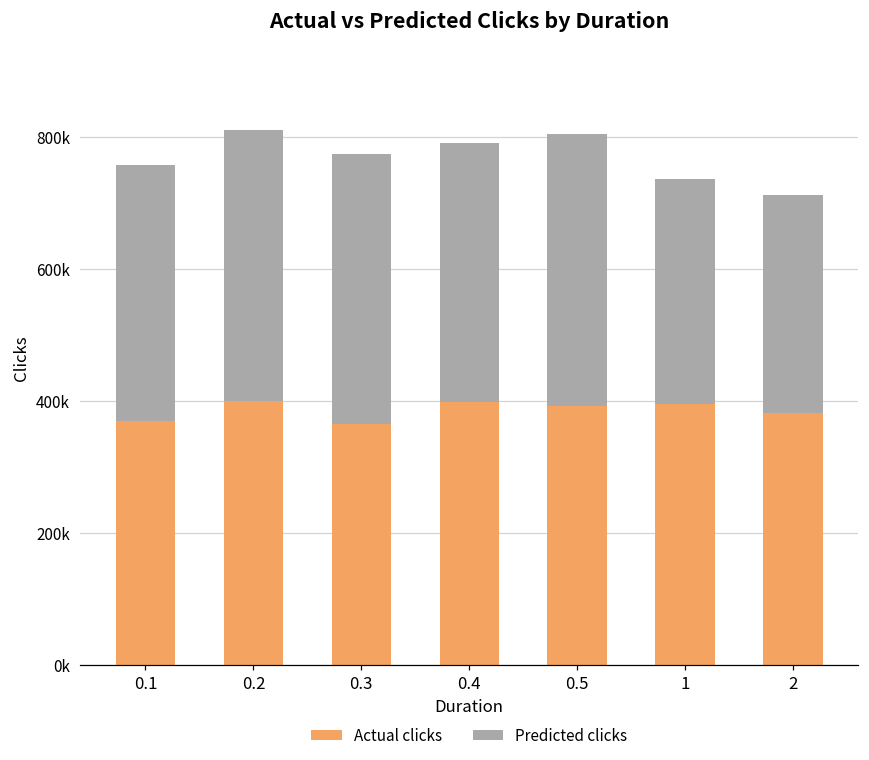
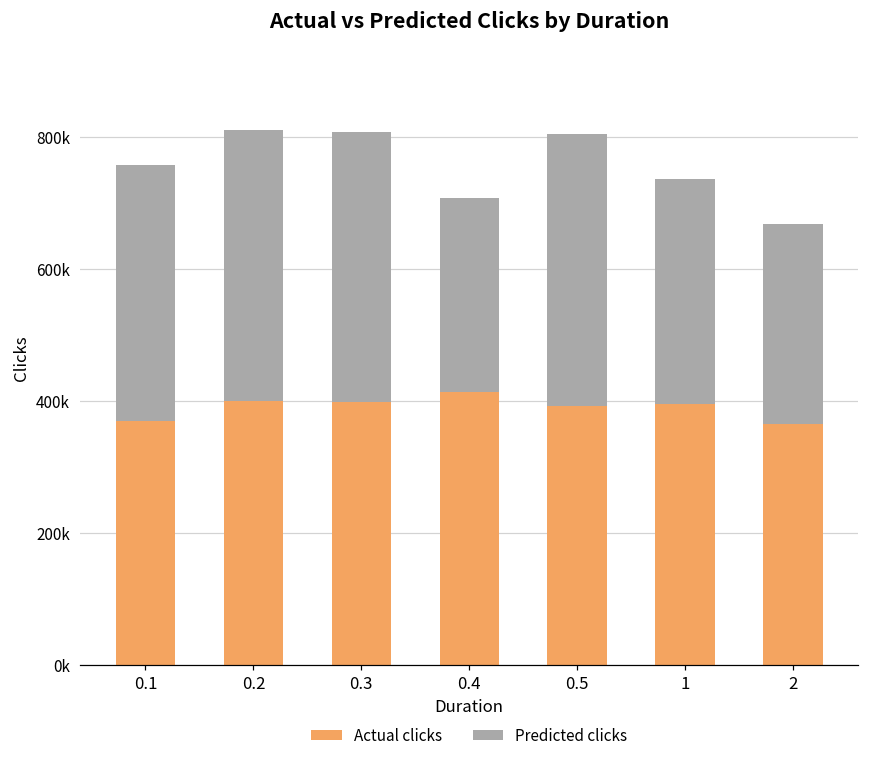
Actual clicks, 0.3: 360000 -> 400000
Actual clicks, 0.4: 400000 -> 410000
Predicted clicks, 0.4: 390000 -> 290000
Actual clicks, 2: 380000 -> 360000
Predicted clicks, 2: 330000 -> 300000
